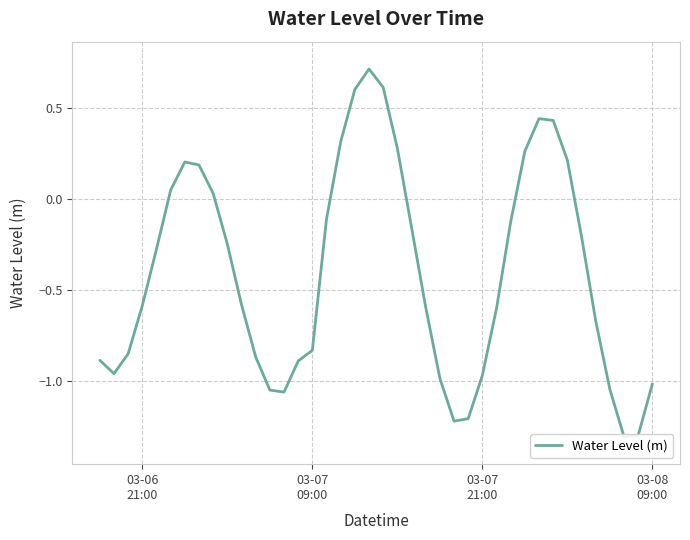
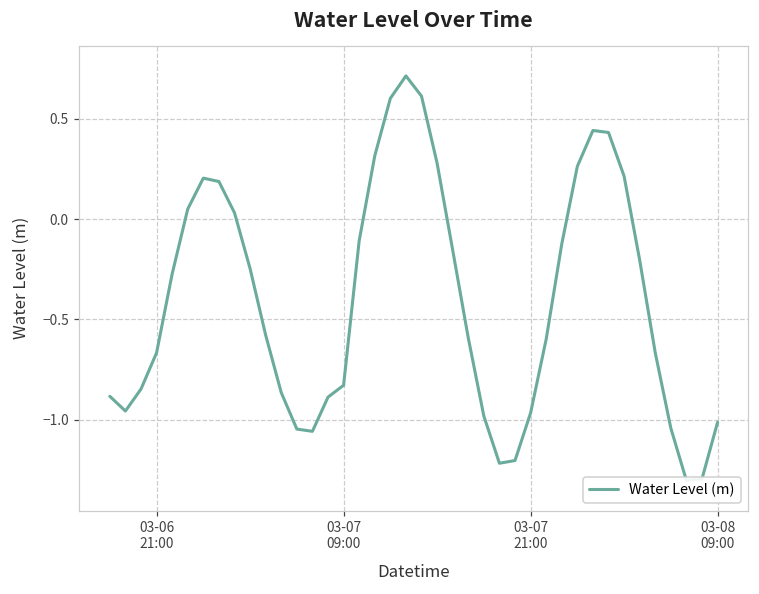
03-06 21:00: -0.58 -> -0.67
